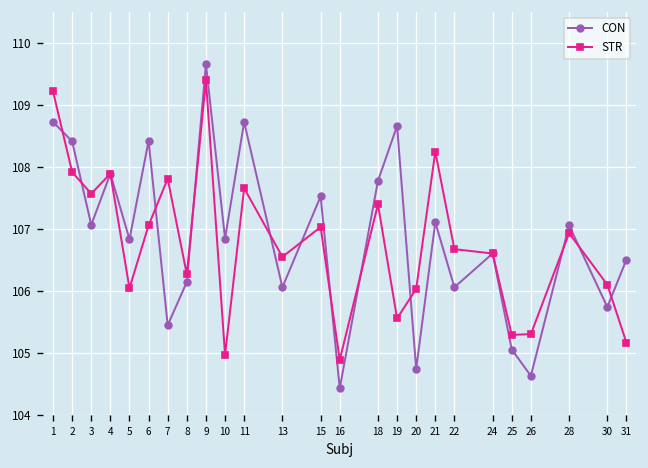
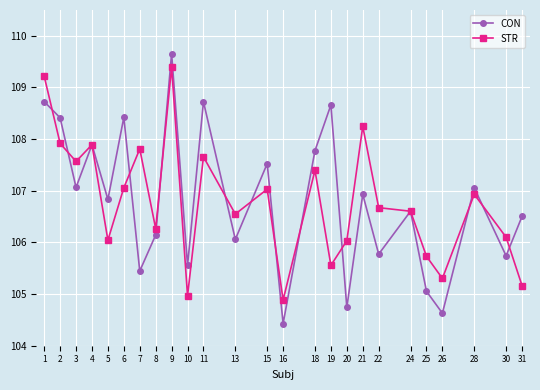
CON, 10: 106.8 -> 105.6
CON, 21: 107.1 -> 106.9
CON, 22: 106.1 -> 105.8
STR, 25: 105.3 -> 105.7
